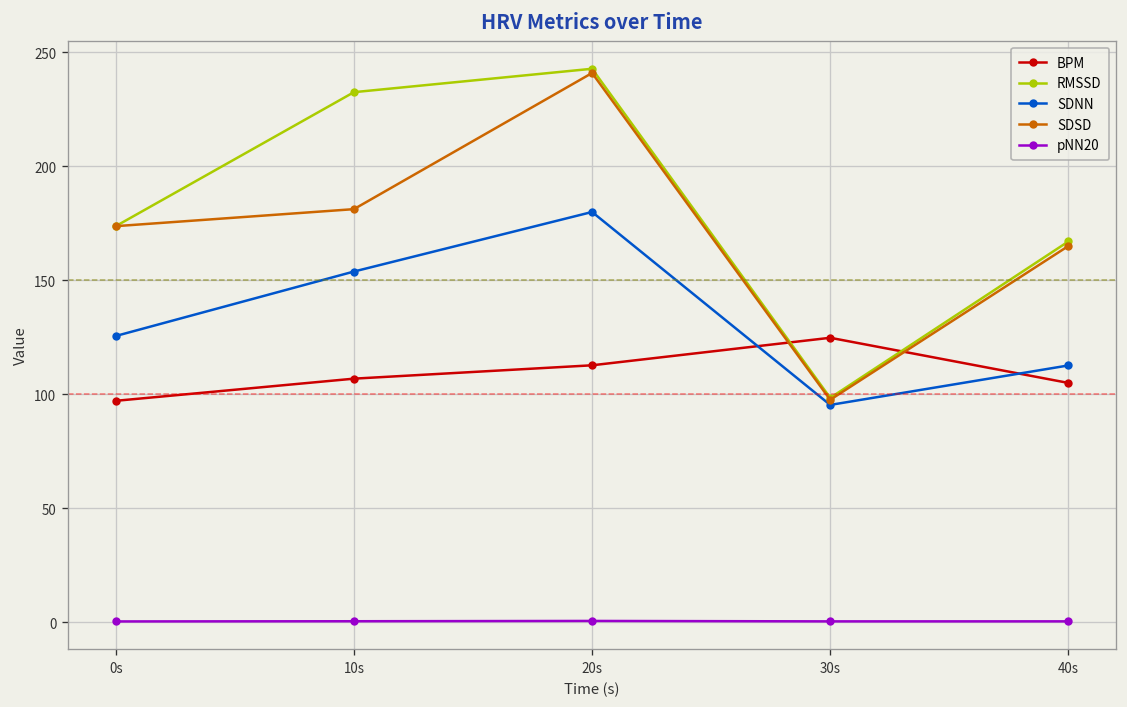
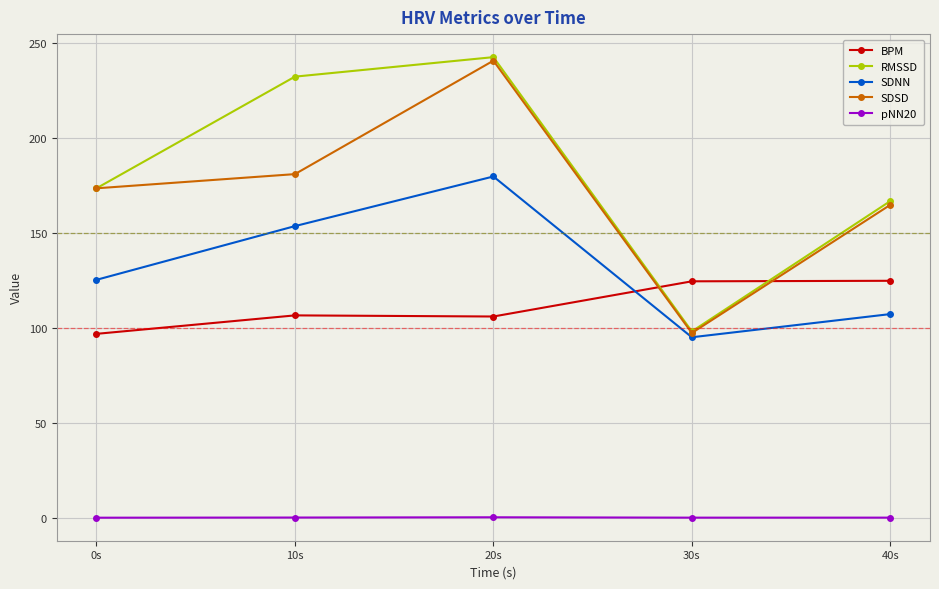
BPM, 20s: 113 -> 106
BPM, 40s: 105 -> 125
SDNN, 40s: 113 -> 107
